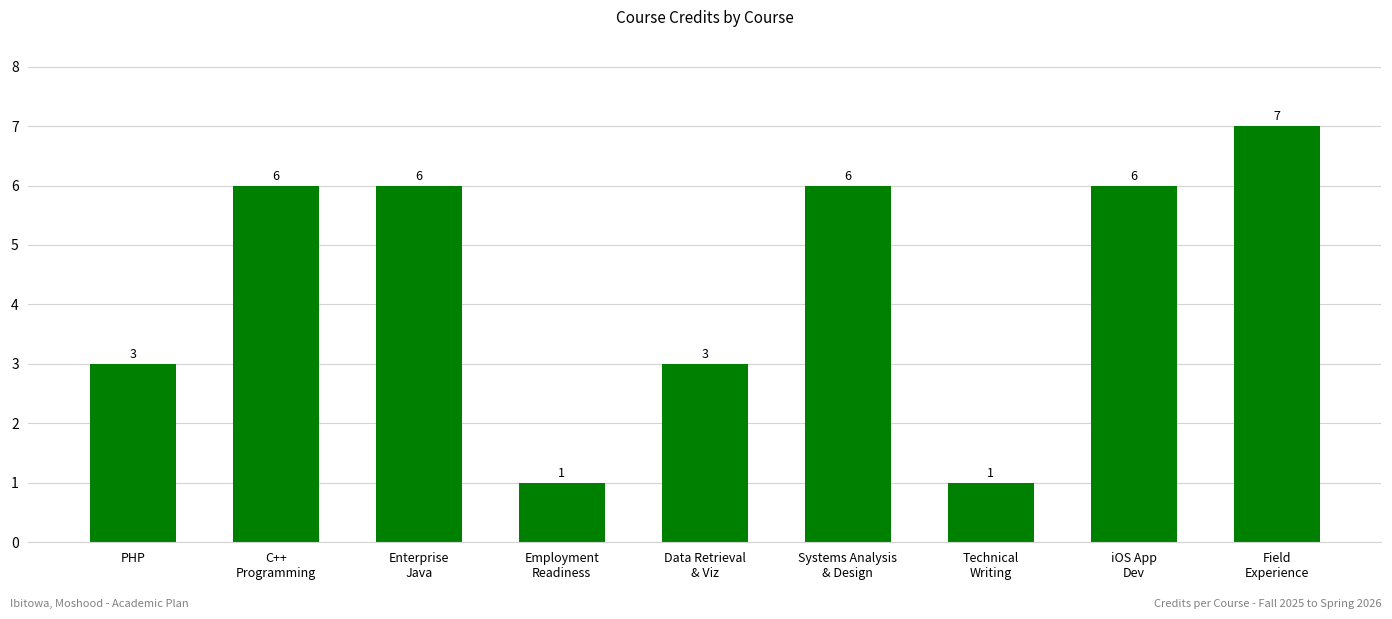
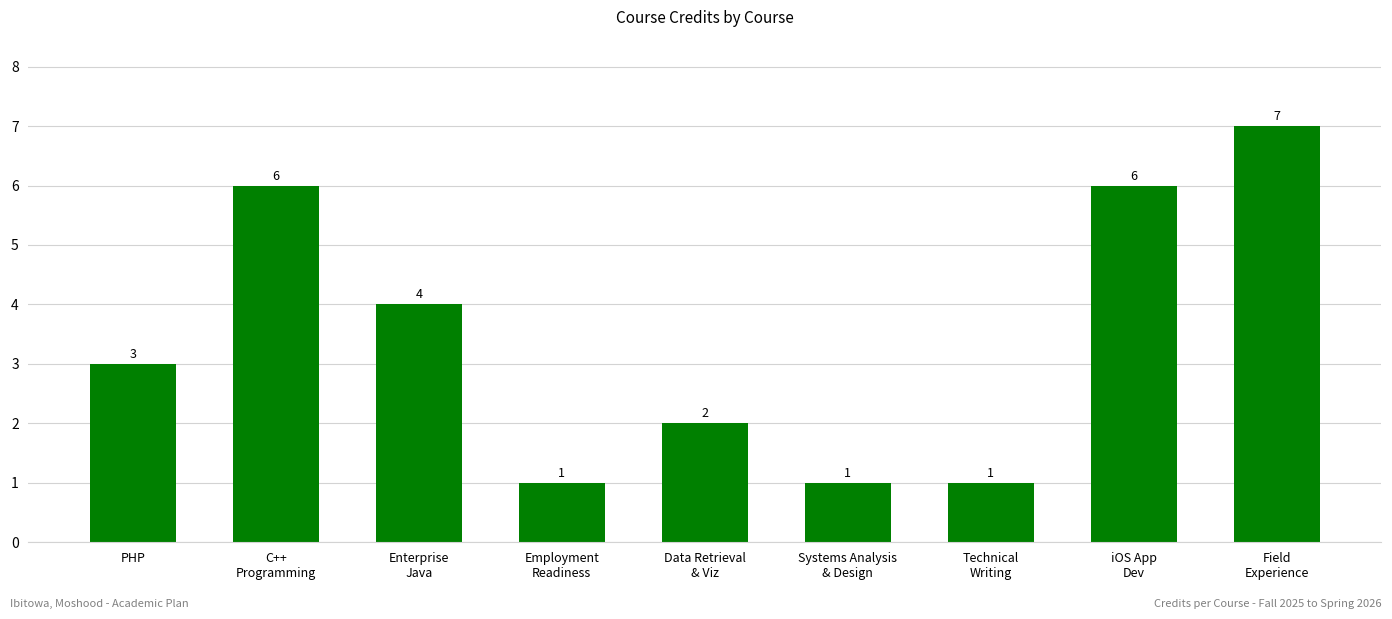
Enterprise Java: 6 -> 4
Data Retrieval & Viz: 3 -> 2
Systems Analysis & Design: 6 -> 1
